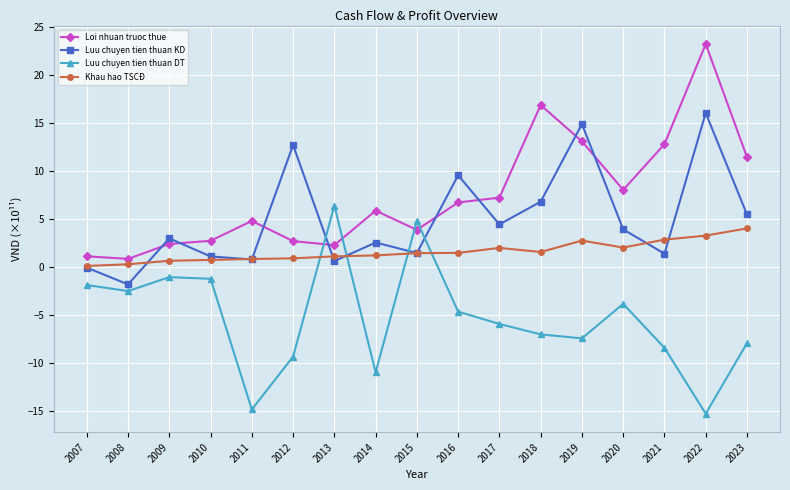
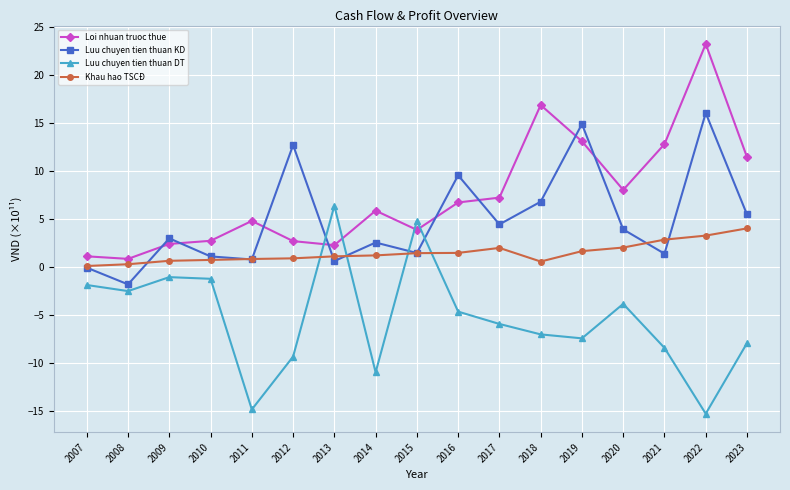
Khau hao TSCĐ, 2018: 2 -> 1
Khau hao TSCĐ, 2019: 3 -> 2
